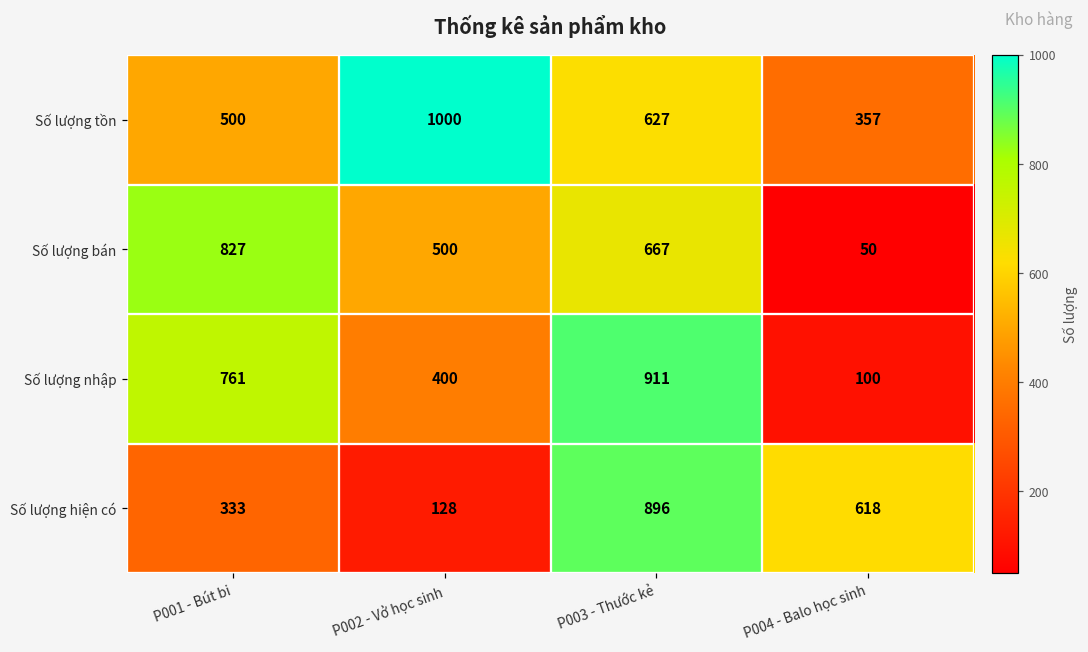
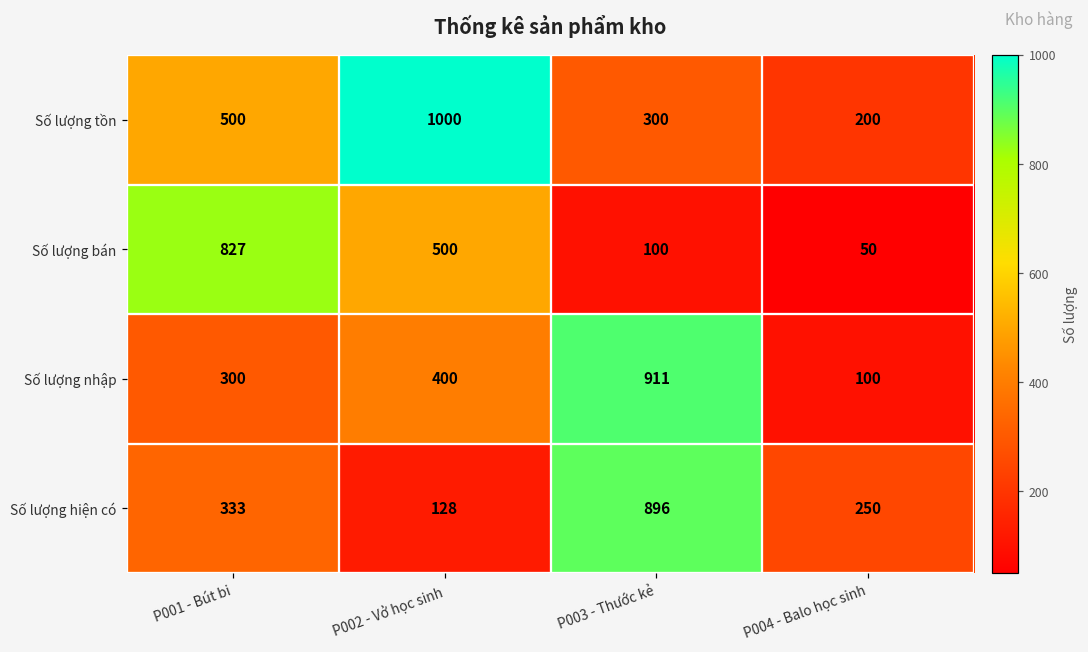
Số lượng tồn, P003 - Thước kẻ: 627 -> 300
Số lượng tồn, P004 - Balo học sinh: 357 -> 200
Số lượng bán, P003 - Thước kẻ: 667 -> 100
Số lượng nhập, P001 - Bút bi: 761 -> 300
Số lượng hiện có, P004 - Balo học sinh: 618 -> 250
